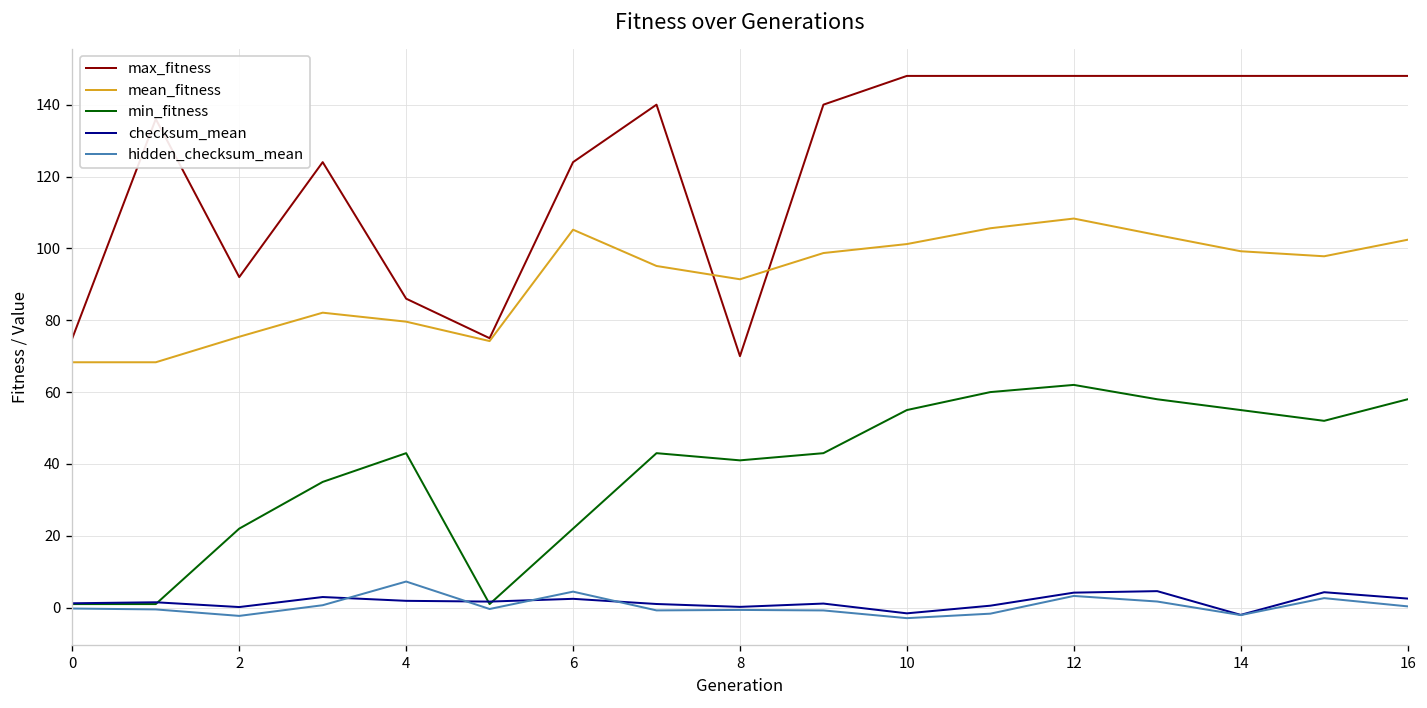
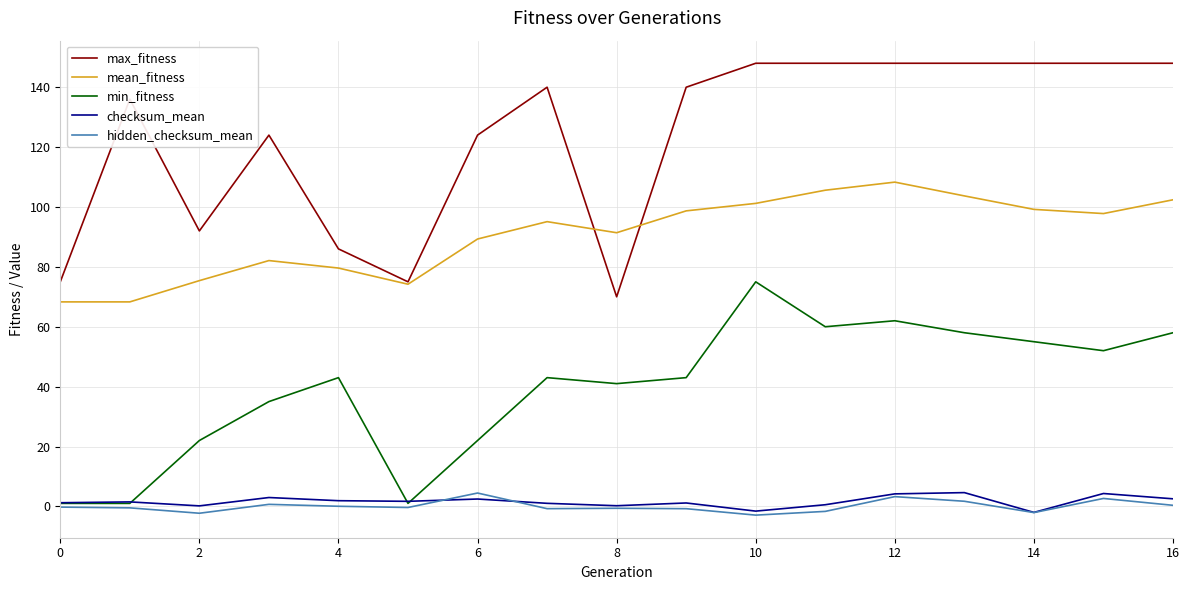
hidden_checksum_mean, 4: 7 -> 0
mean_fitness, 6: 105 -> 89
min_fitness, 10: 55 -> 75
